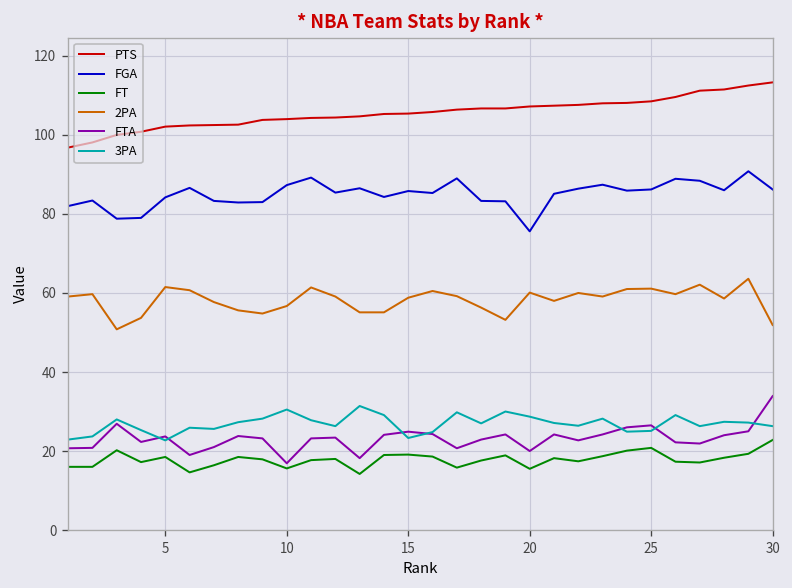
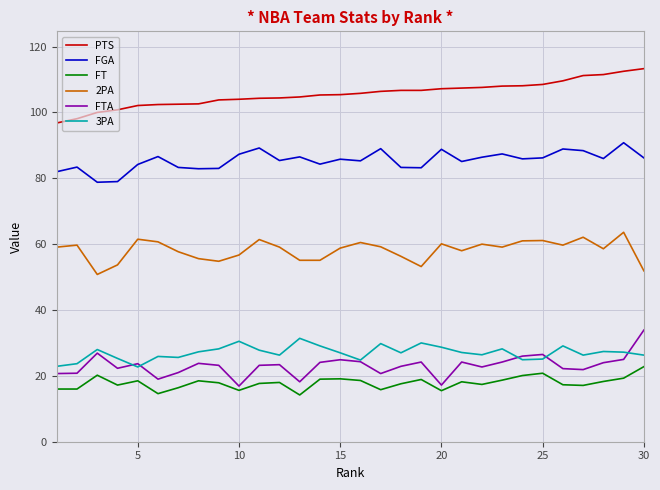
3PA, 15: 23 -> 27
FGA, 20: 76 -> 89
FTA, 20: 20 -> 17
